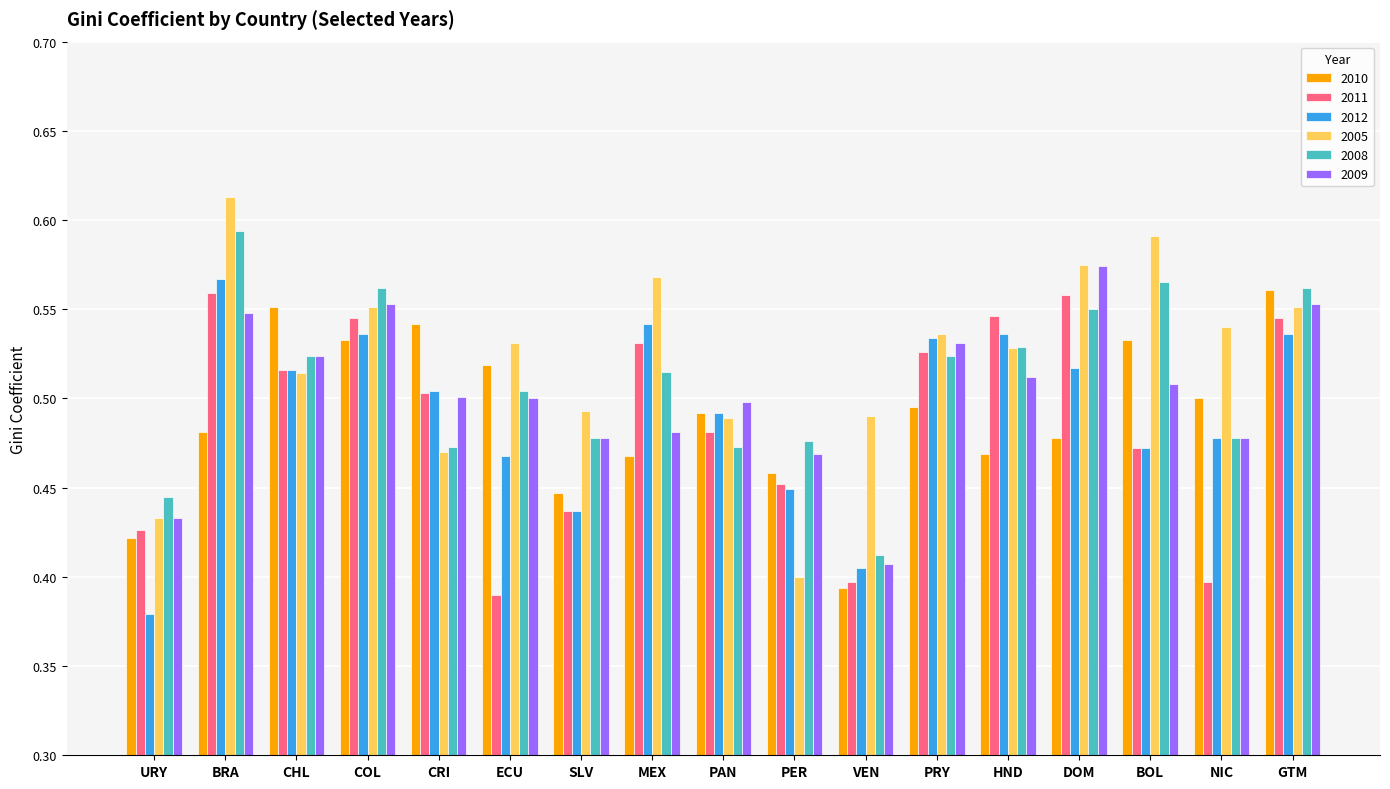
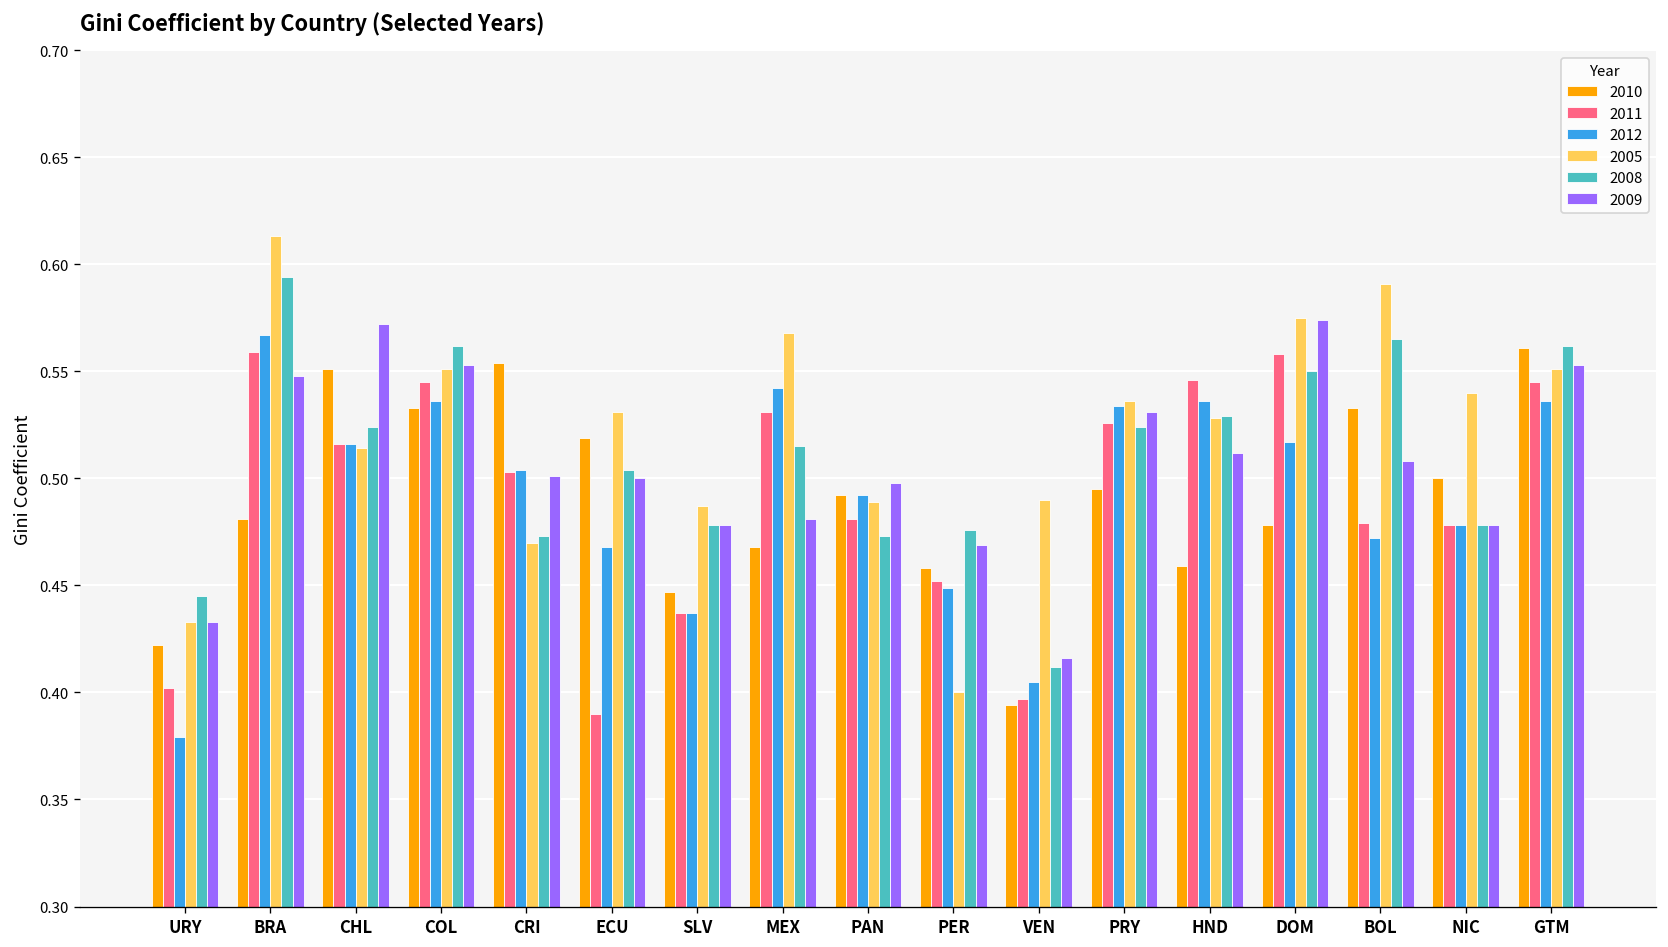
2011, URY: 0.426 -> 0.402
2009, CHL: 0.524 -> 0.572
2010, CRI: 0.542 -> 0.554
2005, SLV: 0.493 -> 0.487
2009, VEN: 0.407 -> 0.416
2010, HND: 0.469 -> 0.459
2011, BOL: 0.472 -> 0.479
2011, NIC: 0.397 -> 0.478
